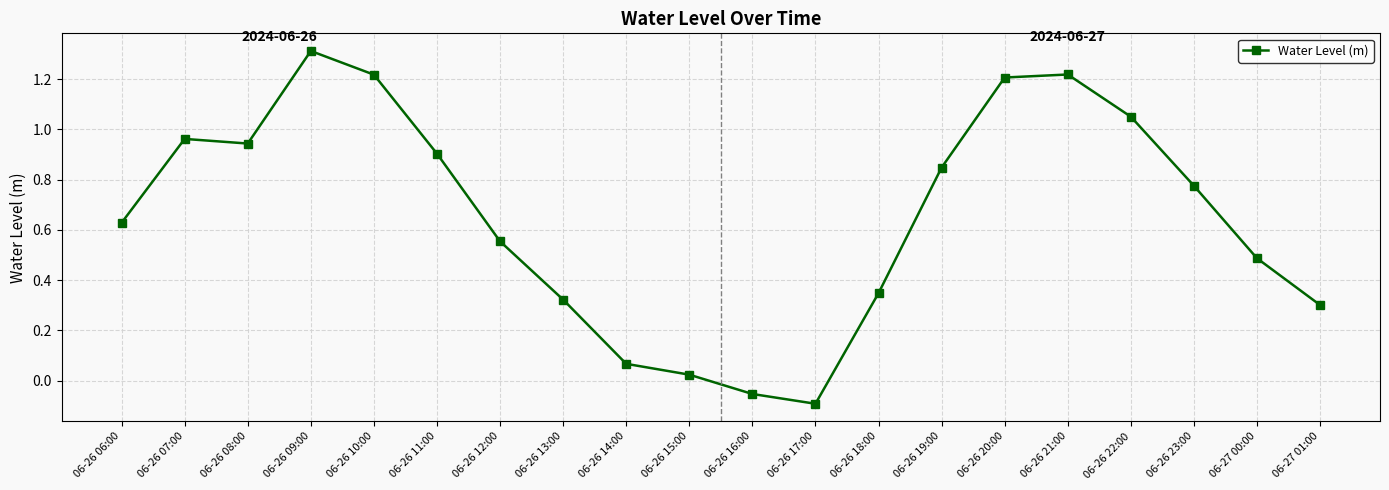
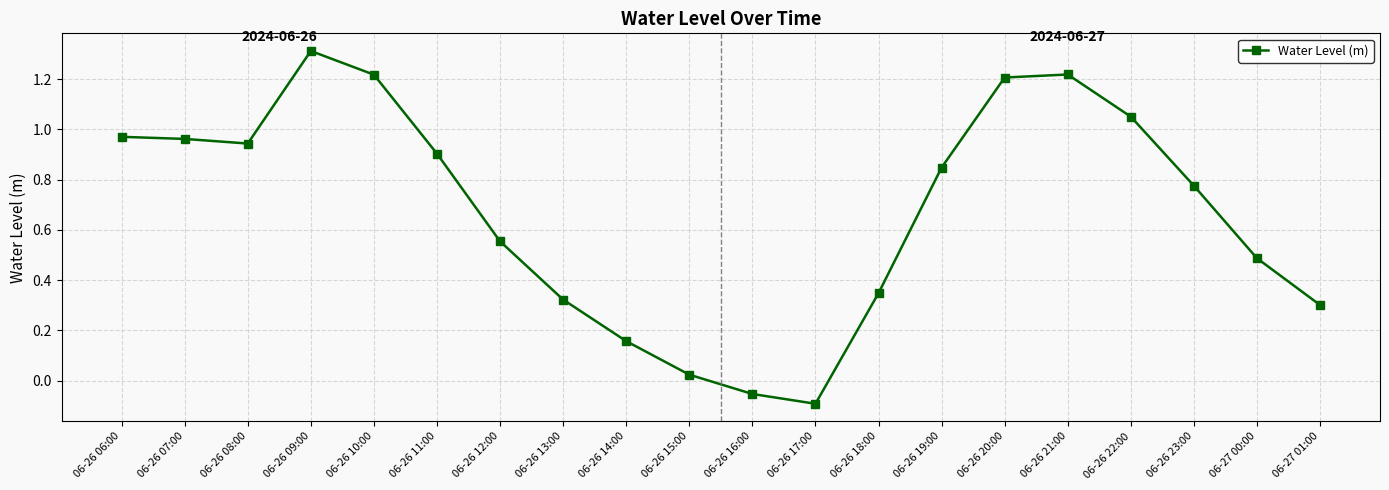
06-26 06:00: 0.63 -> 0.97
06-26 14:00: 0.07 -> 0.16
